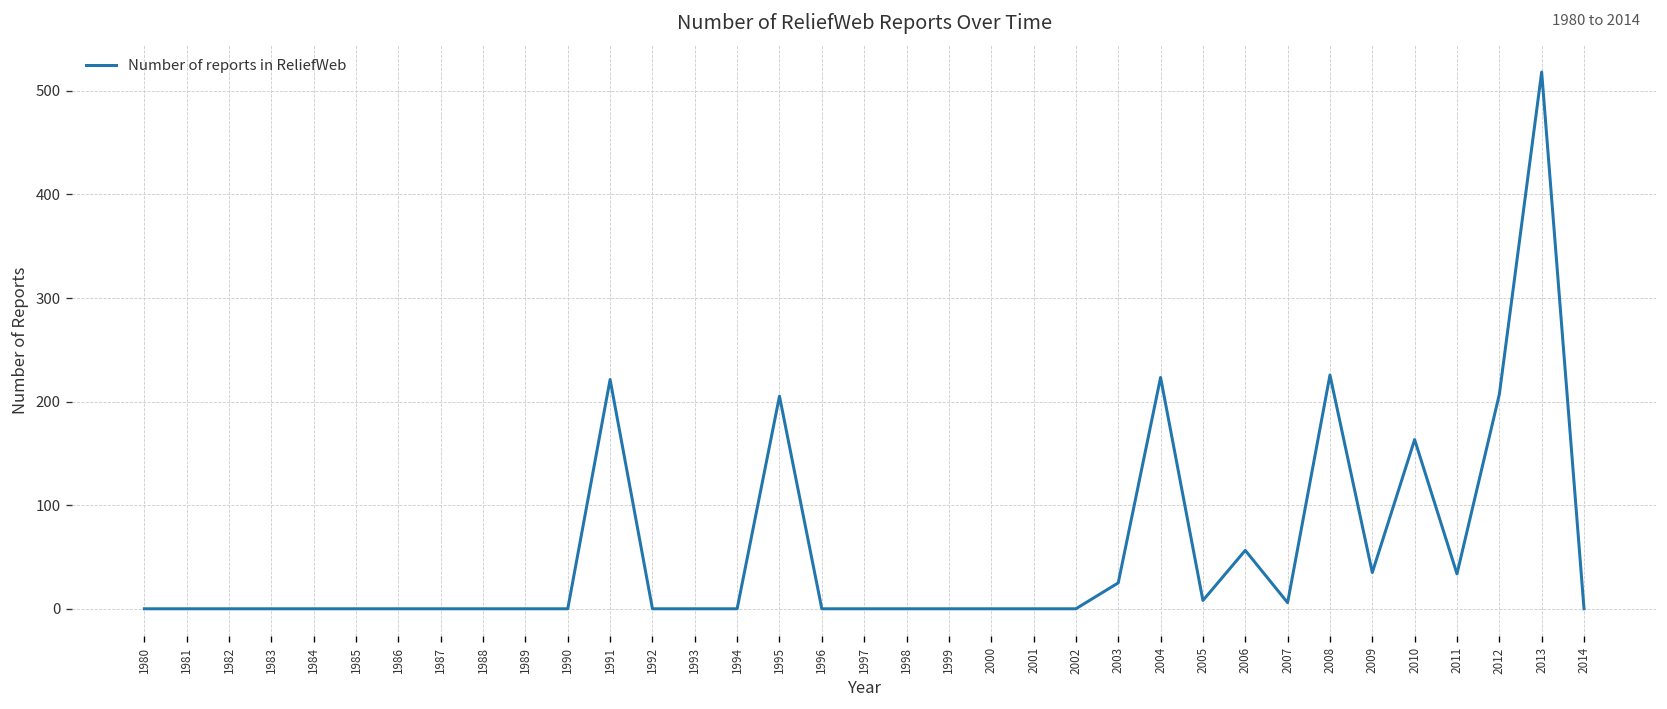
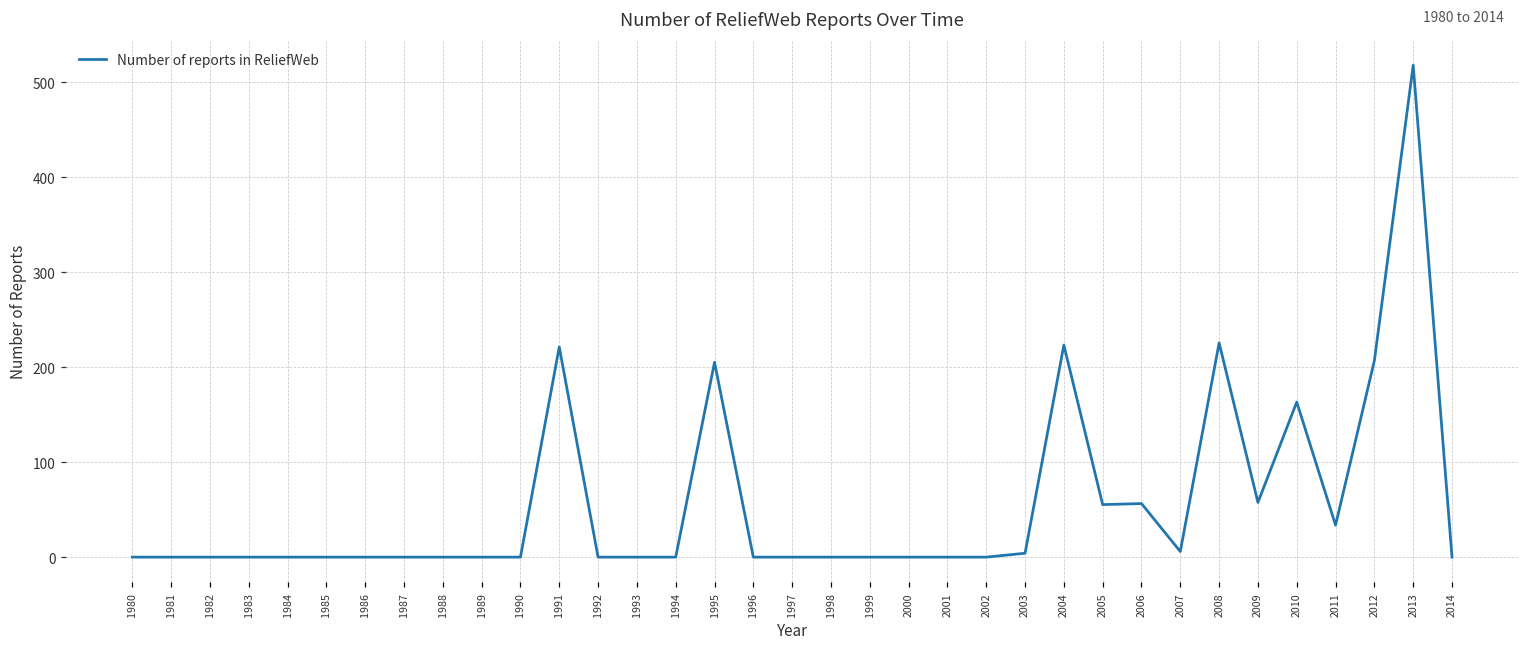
2003: 30 -> 0
2005: 10 -> 60
2009: 40 -> 60
